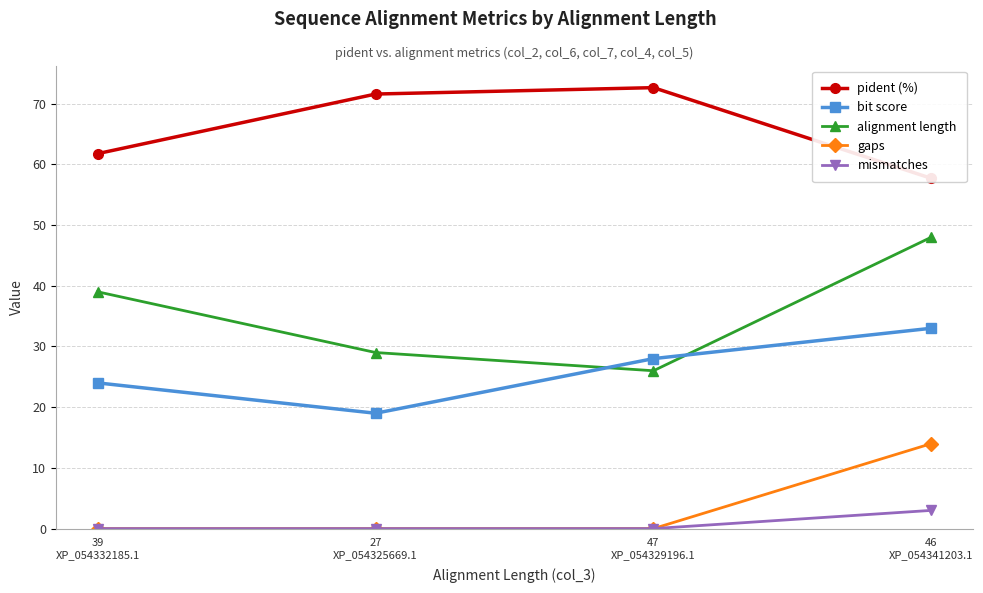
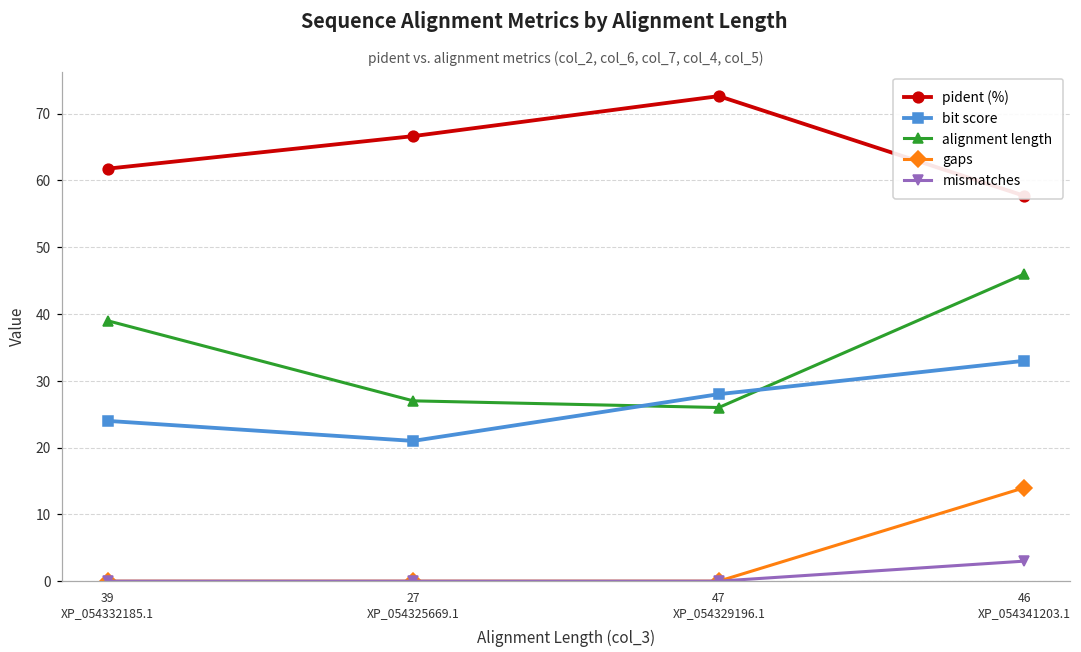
pident (%), 27 XP_054325669.1: 72 -> 67
bit score, 27 XP_054325669.1: 19 -> 21
alignment length, 27 XP_054325669.1: 29 -> 27
alignment length, 46 XP_054341203.1: 48 -> 46
